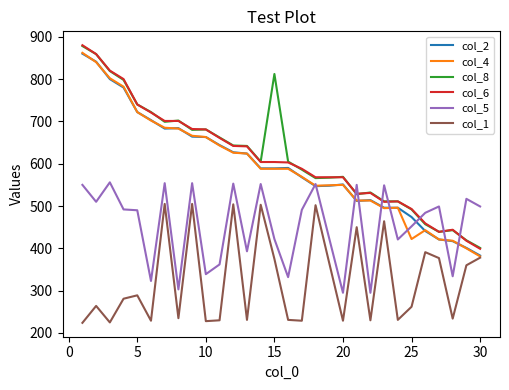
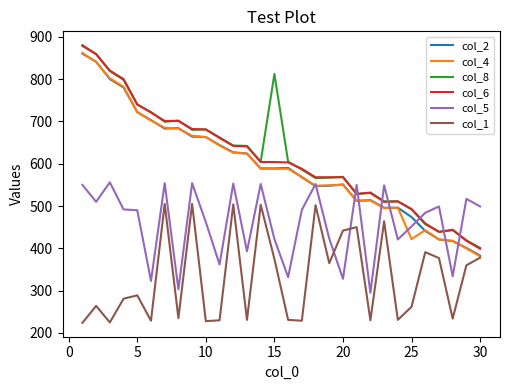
col_5, 10: 340 -> 460
col_5, 20: 300 -> 330
col_1, 20: 230 -> 440
